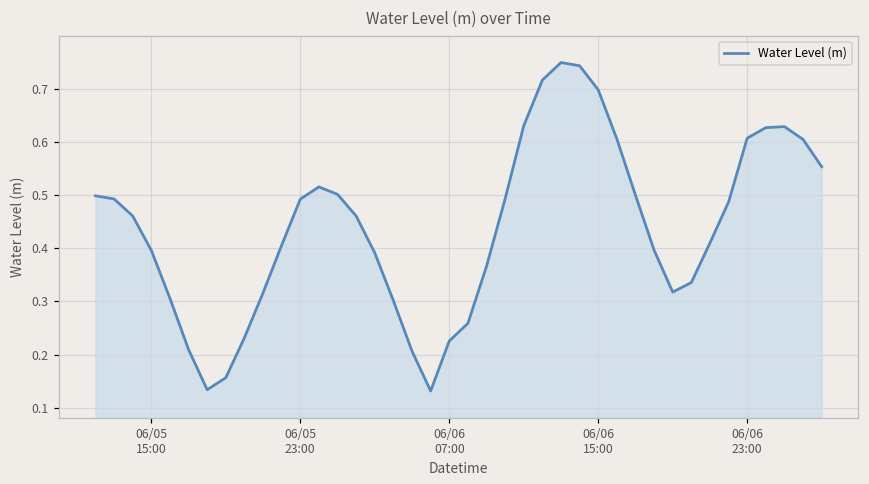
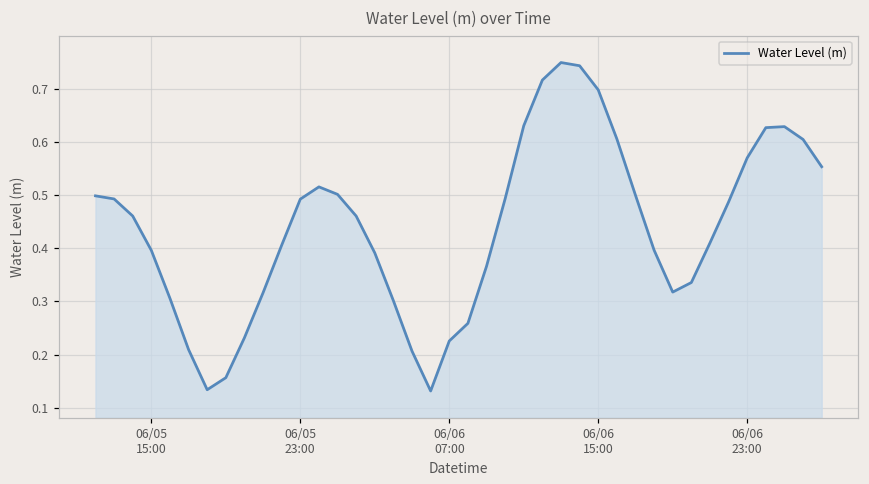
06/06 23:00: 0.61 -> 0.57
